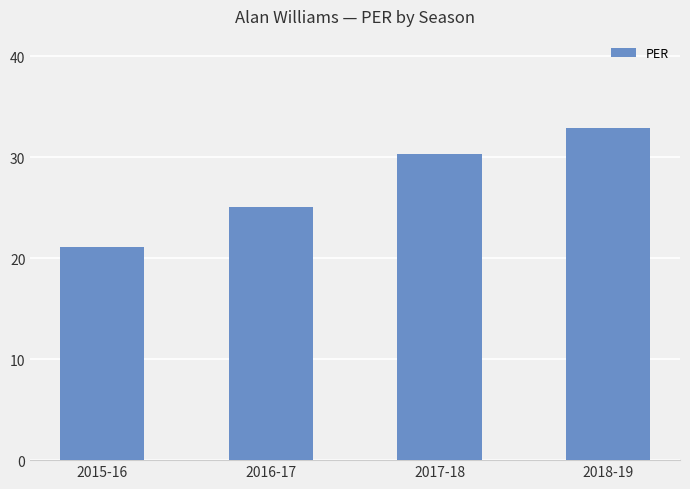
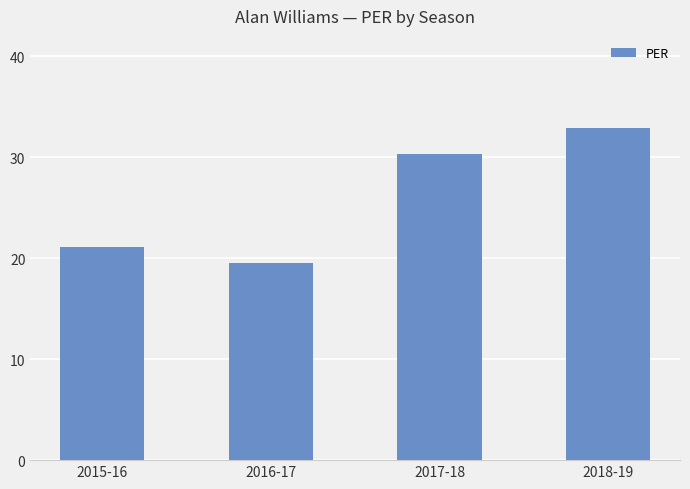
2016-17: 25.1 -> 19.5
